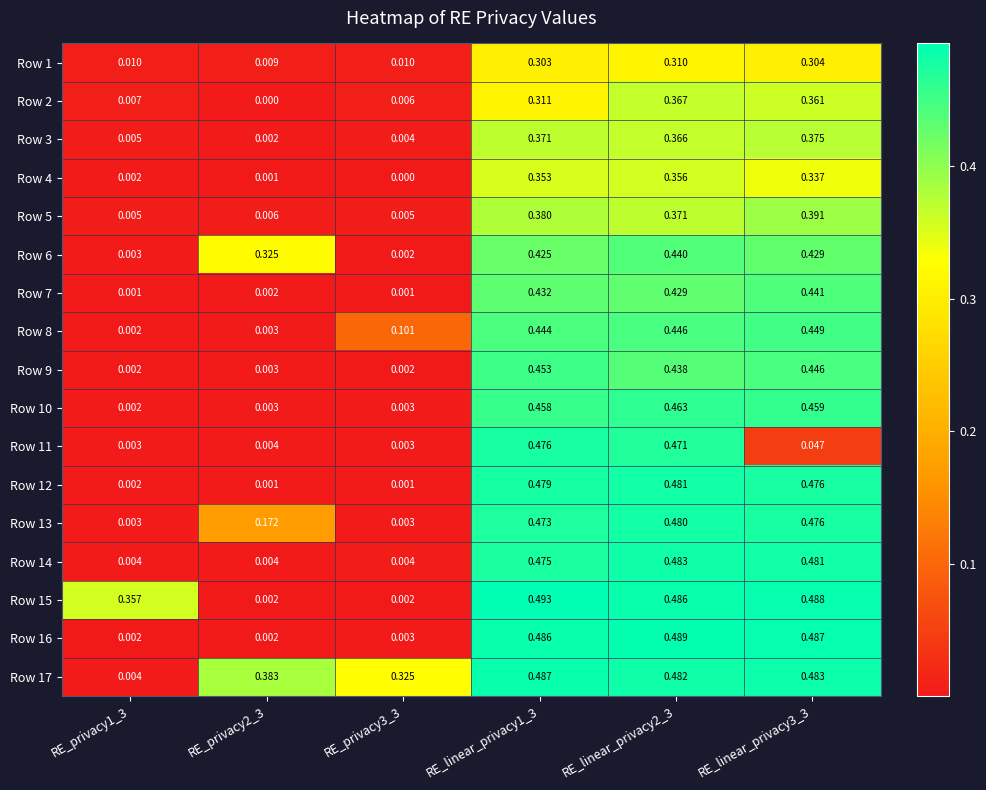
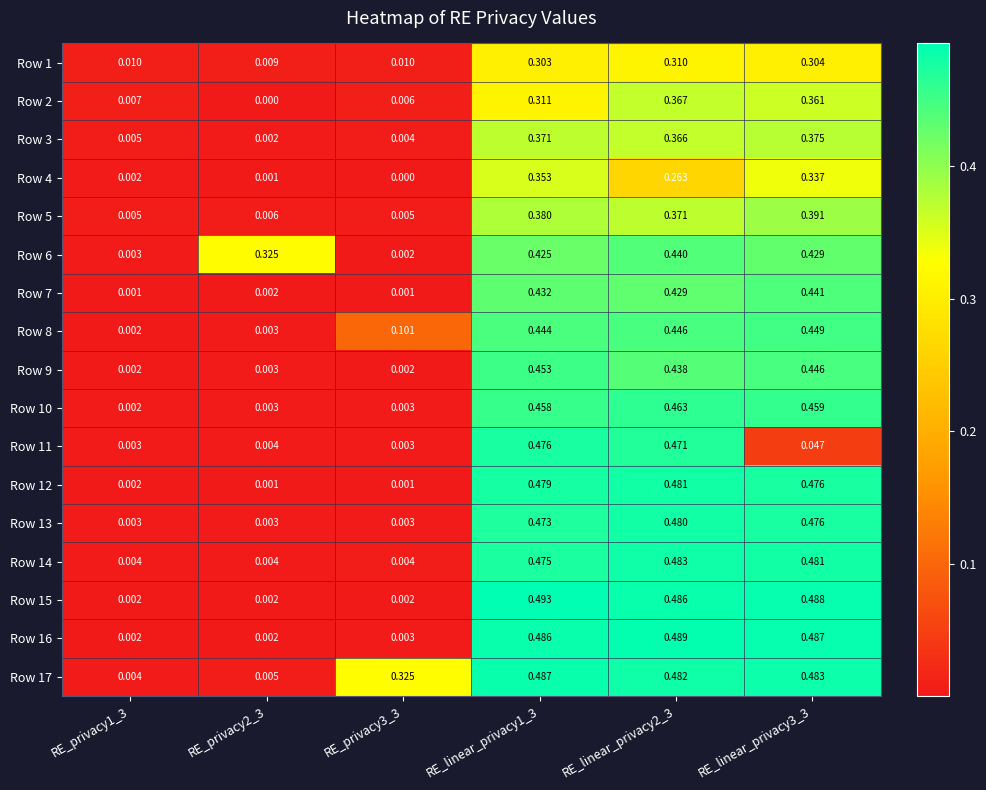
Row 4, RE_linear_privacy2_3: 0.356 -> 0.263
Row 13, RE_privacy2_3: 0.172 -> 0.003
Row 15, RE_privacy1_3: 0.357 -> 0.002
Row 17, RE_privacy2_3: 0.383 -> 0.005
